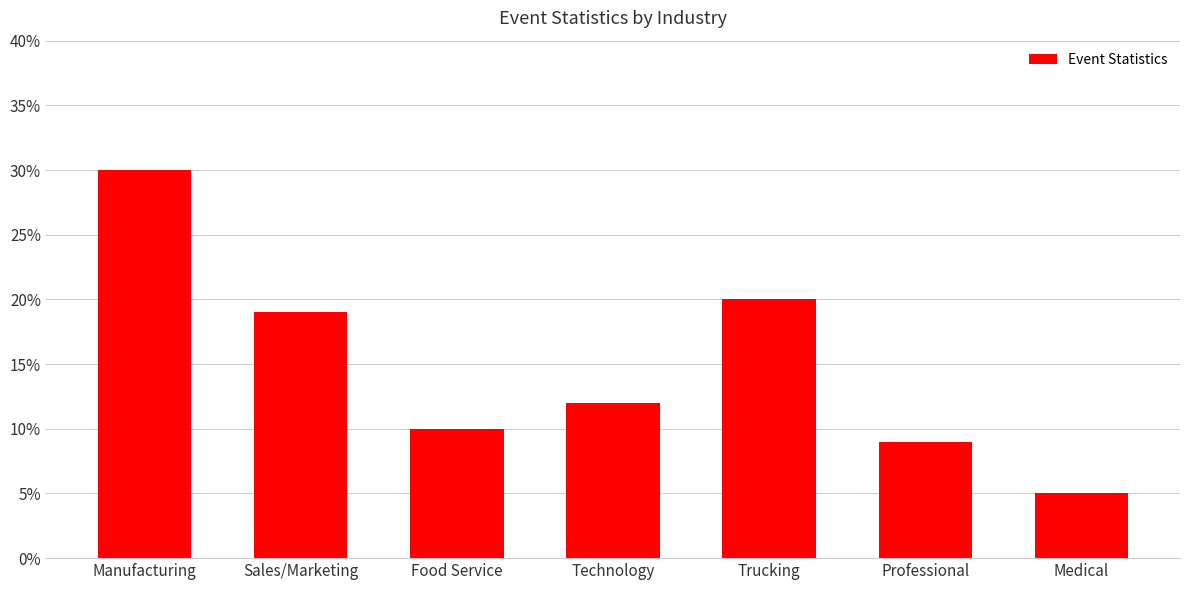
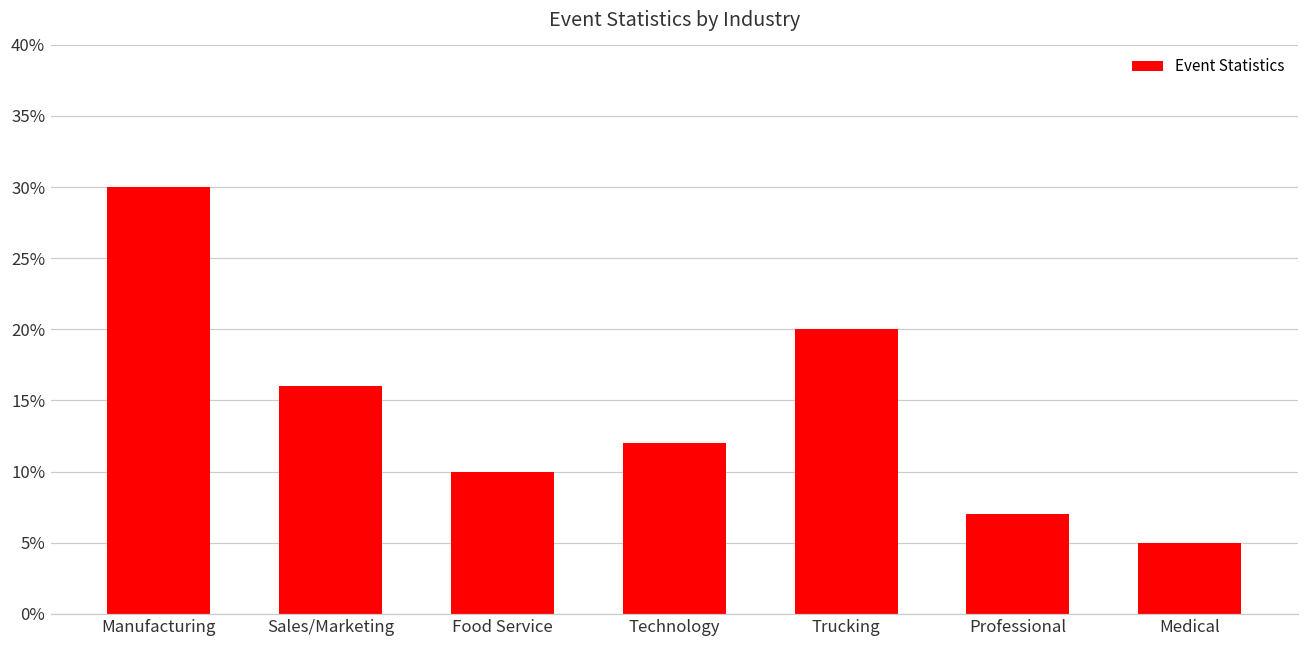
Sales/Marketing: 19.0% -> 16.0%
Professional: 9.0% -> 7.0%
